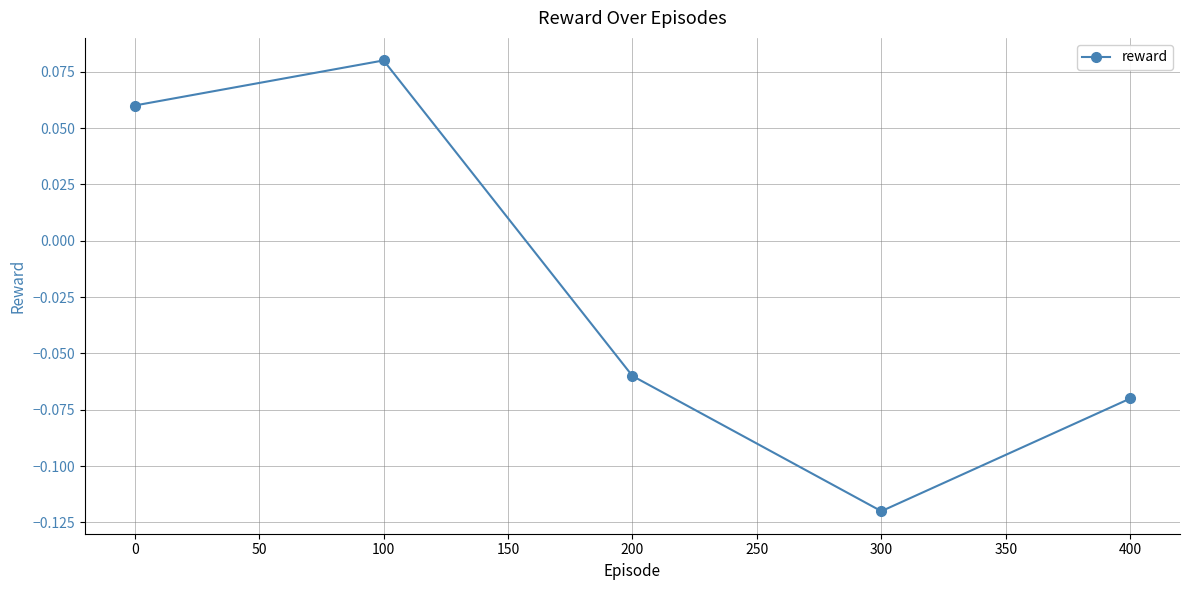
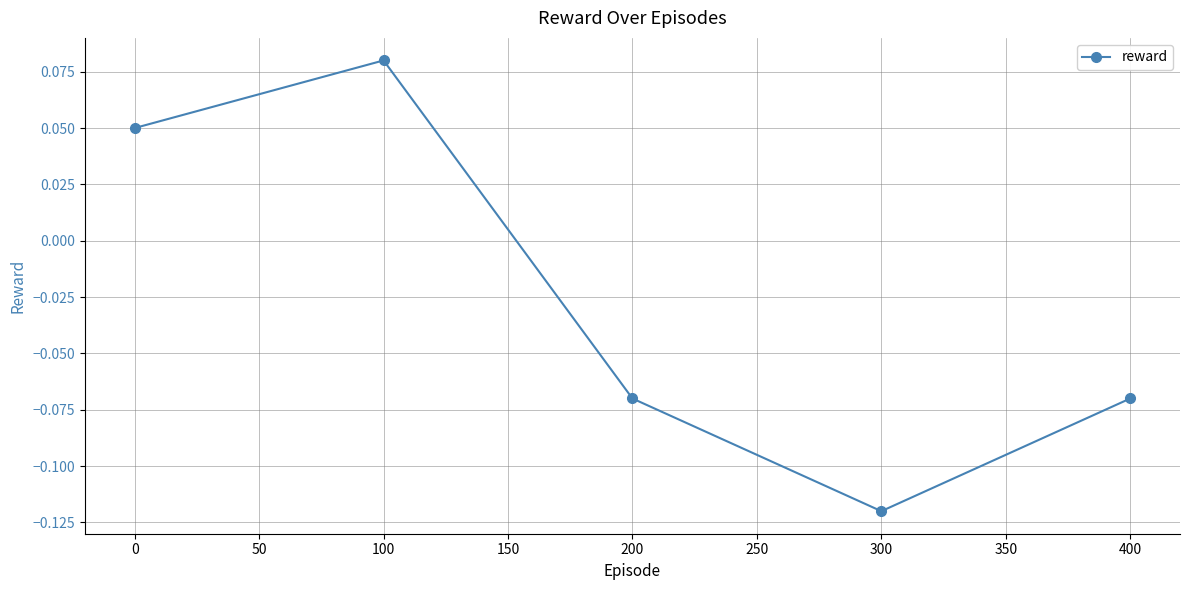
0: 0.06 -> 0.05
200: -0.06 -> -0.07
